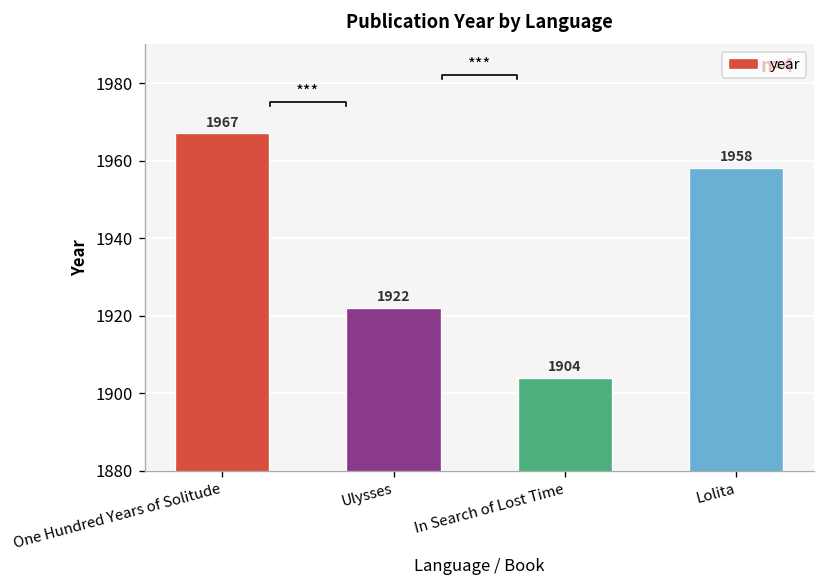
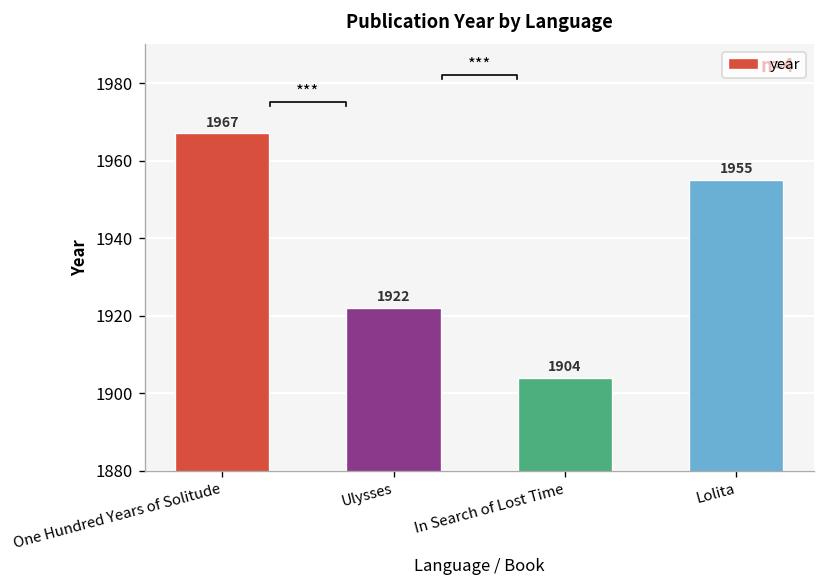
year, Lolita: 1958 -> 1955
